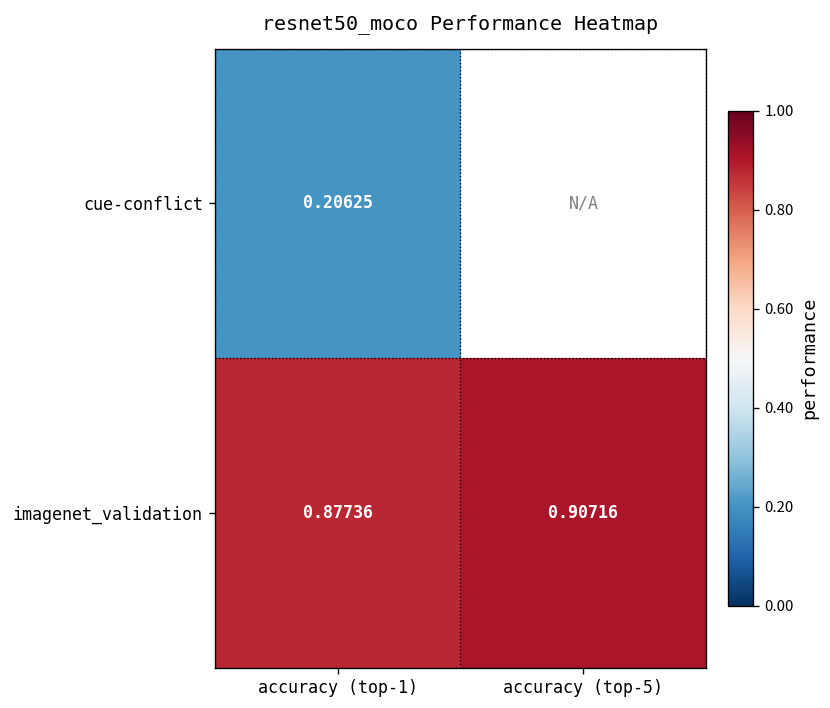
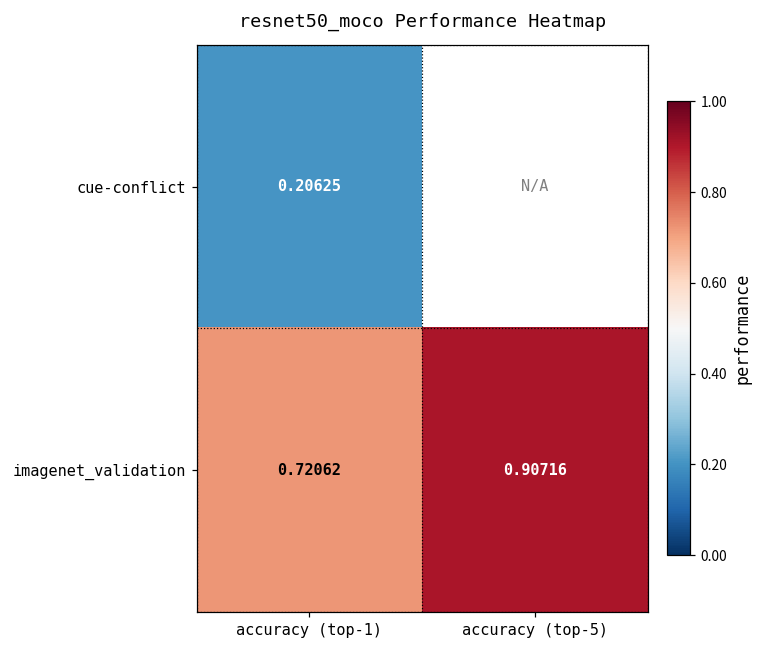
imagenet_validation, accuracy (top-1): 0.87736 -> 0.72062
